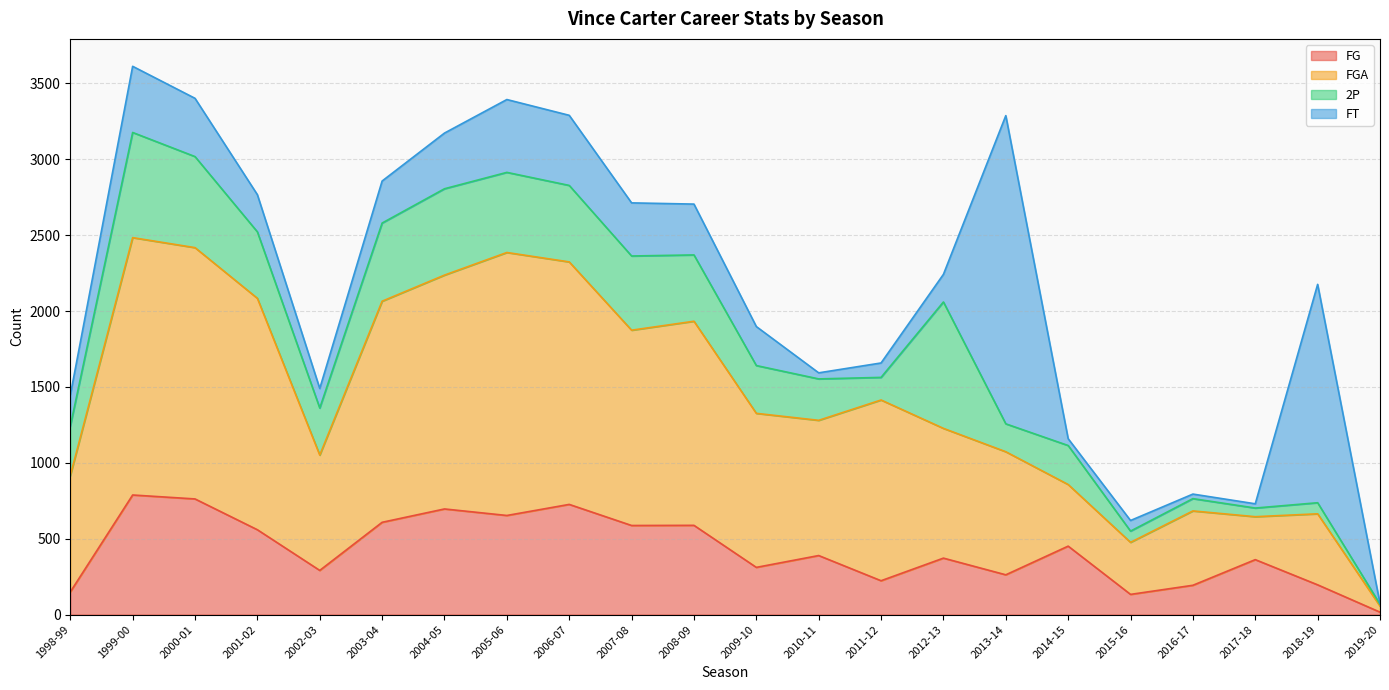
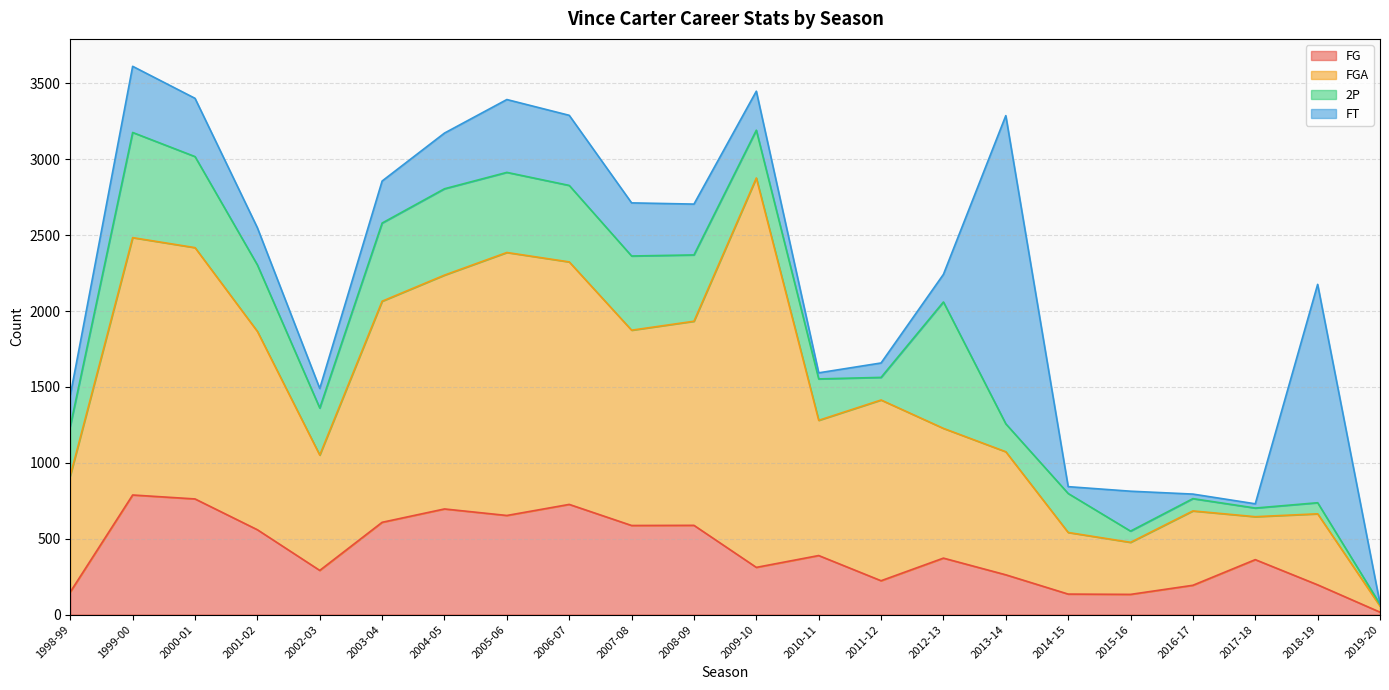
FGA, 2001-02: 1530 -> 1310
FGA, 2009-10: 1020 -> 2570
FG, 2014-15: 450 -> 140
FT, 2015-16: 70 -> 260
